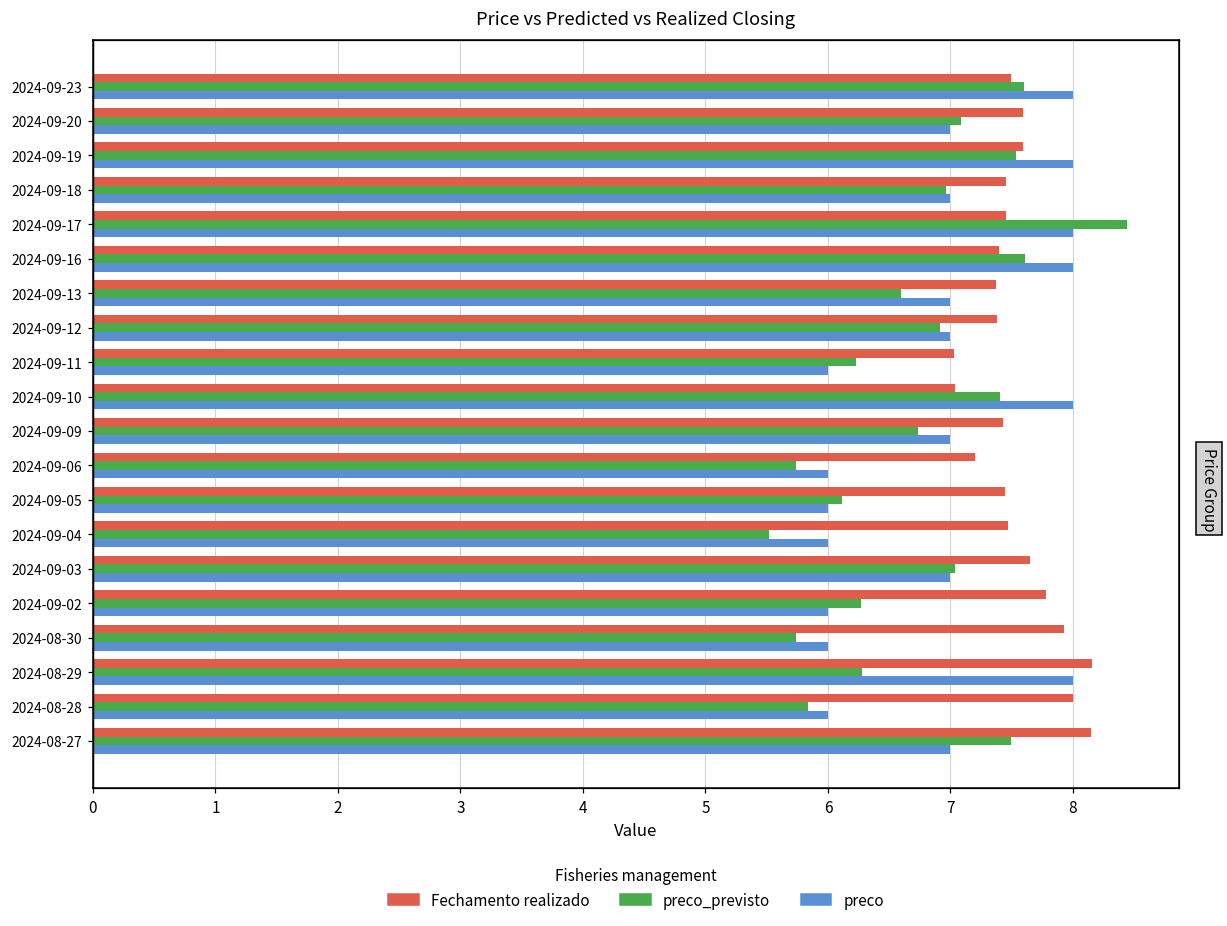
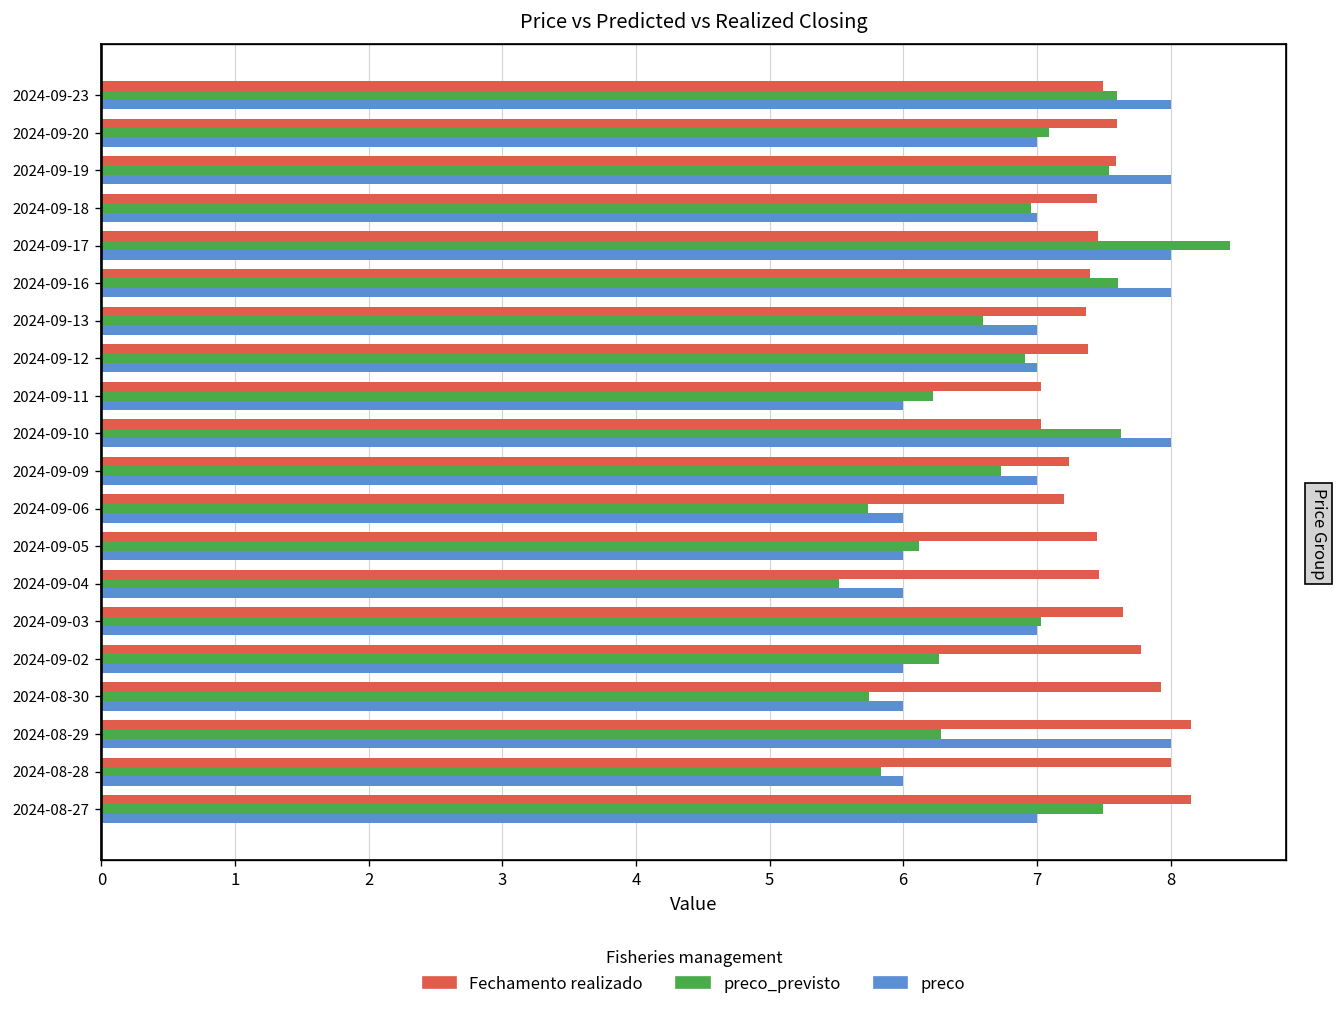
preco_previsto, 2024-09-10: 7.41 -> 7.63
Fechamento realizado, 2024-09-09: 7.43 -> 7.24
